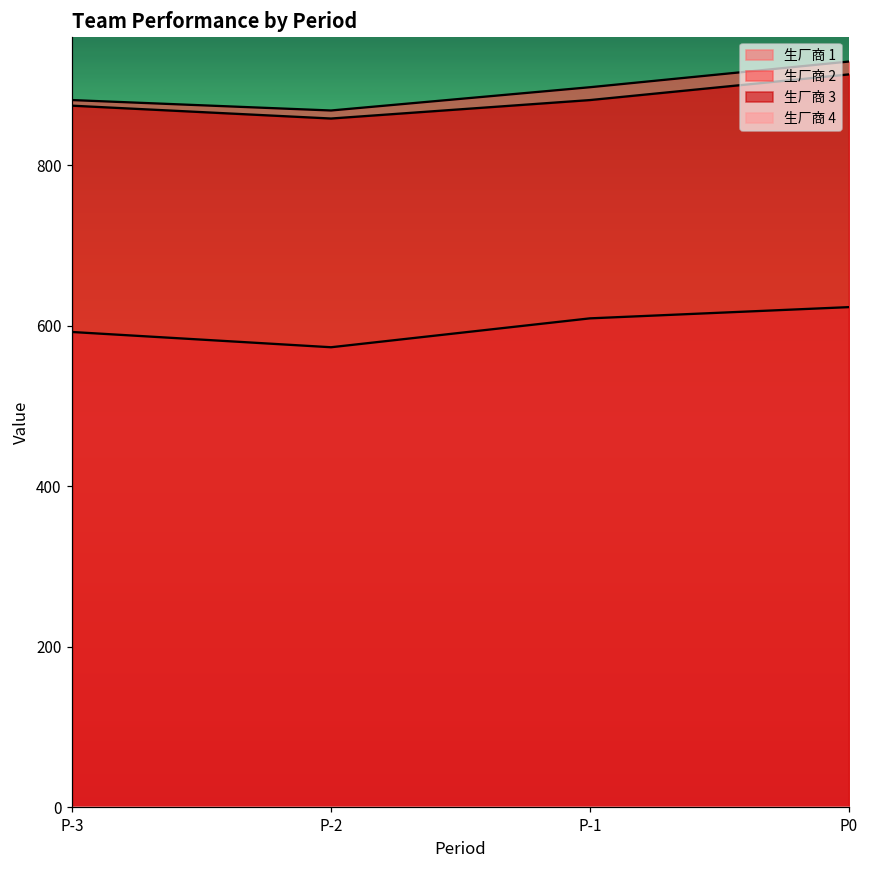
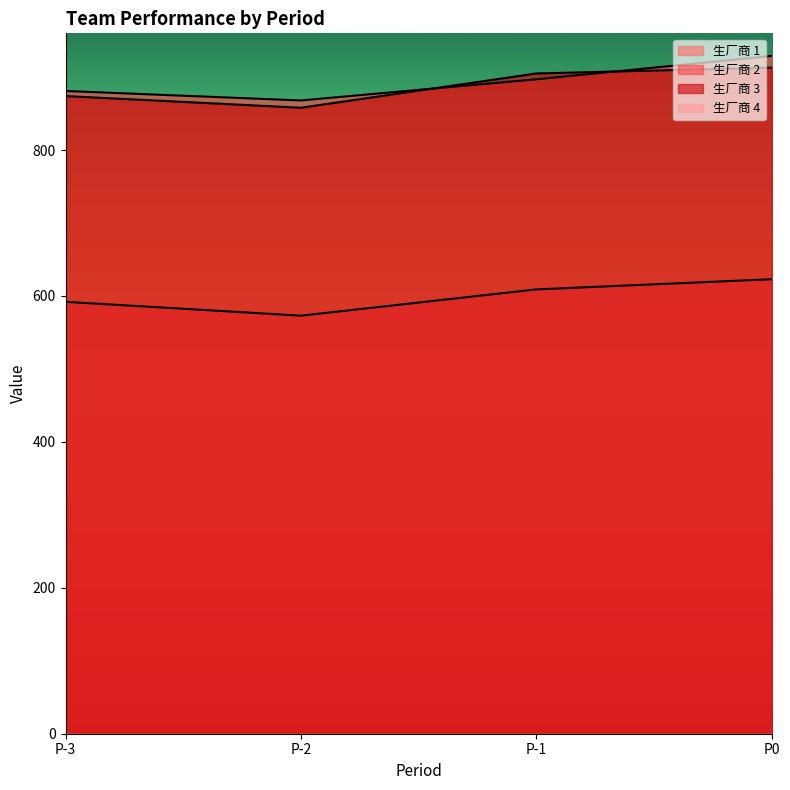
生厂商 3, P-1: 880 -> 910
